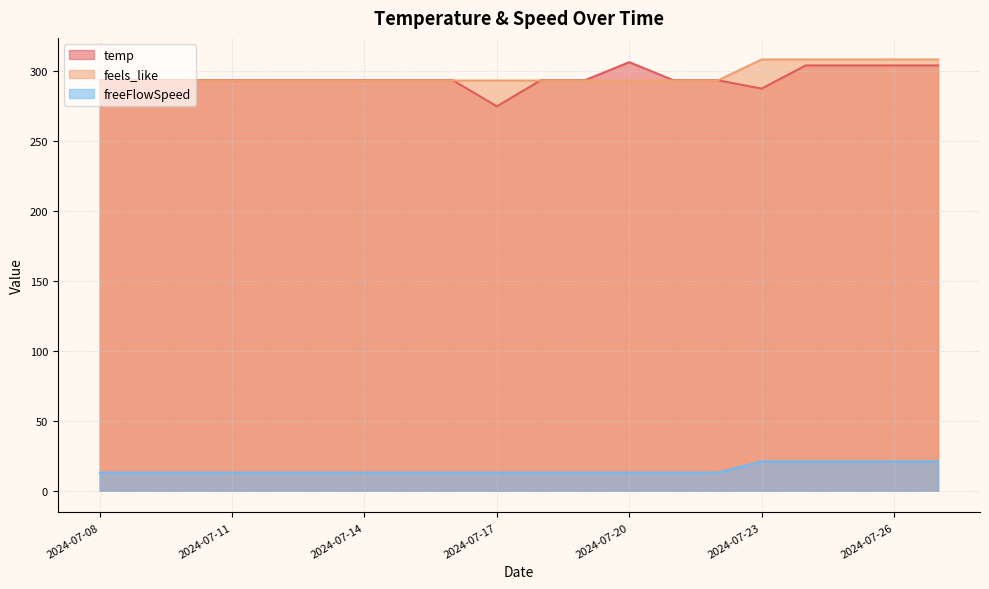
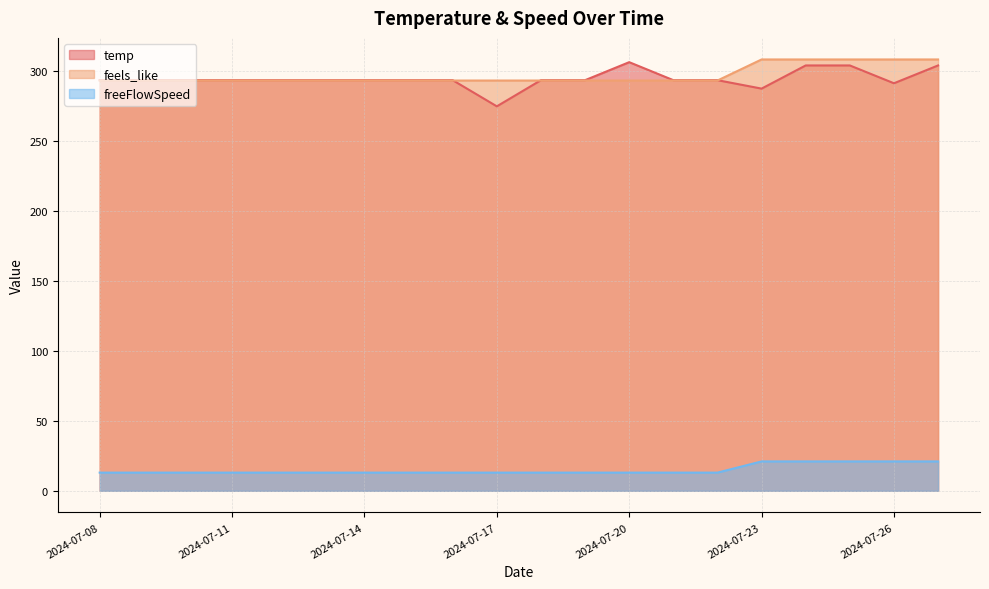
temp, 2024-07-26: 304 -> 291
